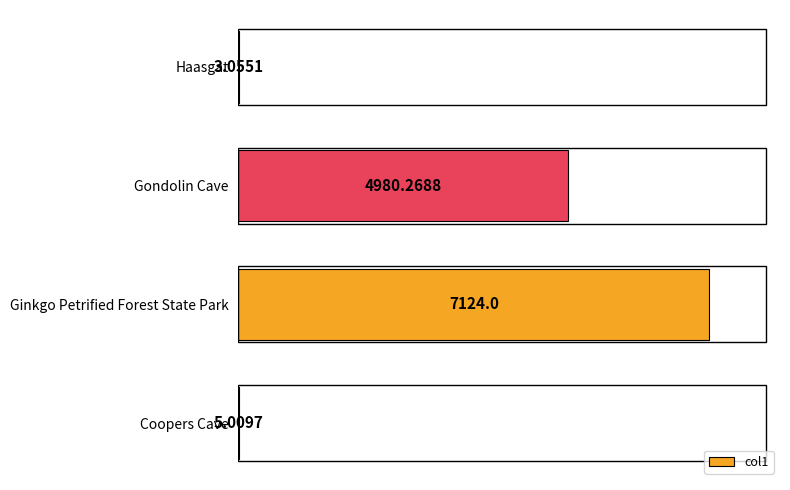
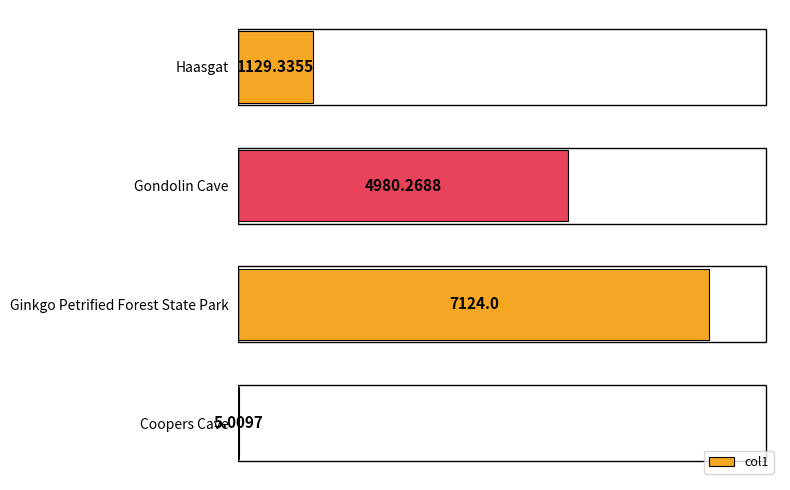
Haasgat: 3.0551 -> 1129.3355
